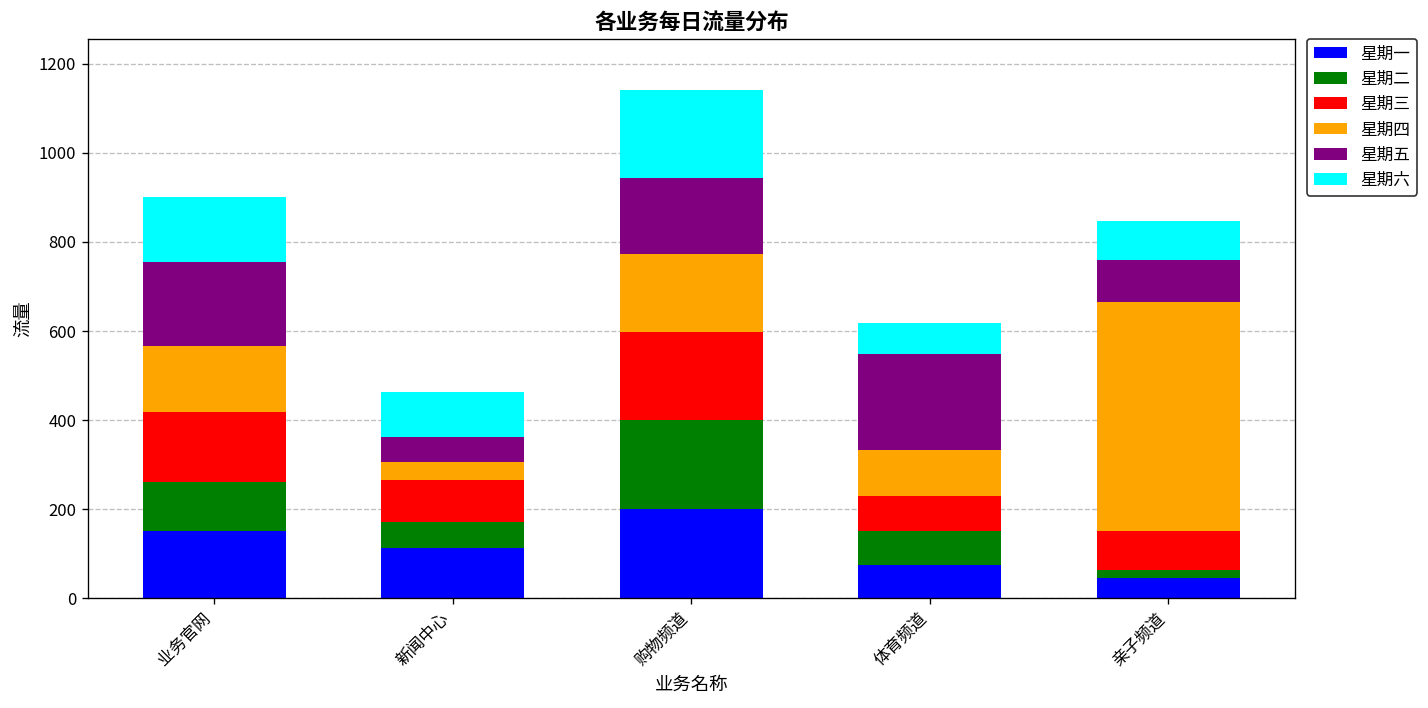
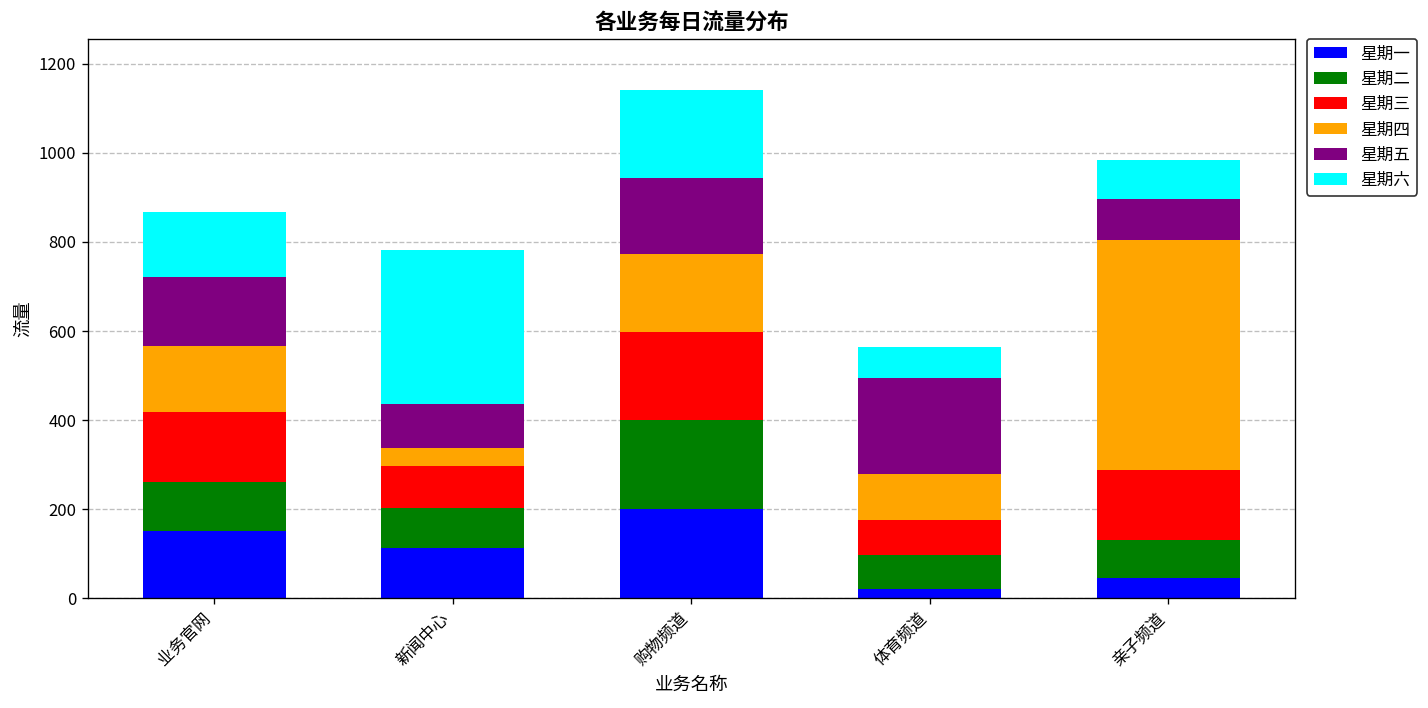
星期五, 业务官网: 190 -> 160
星期二, 新闻中心: 60 -> 90
星期五, 新闻中心: 60 -> 100
星期六, 新闻中心: 100 -> 350
星期一, 体育频道: 80 -> 20
星期二, 亲子频道: 20 -> 90
星期三, 亲子频道: 90 -> 160
